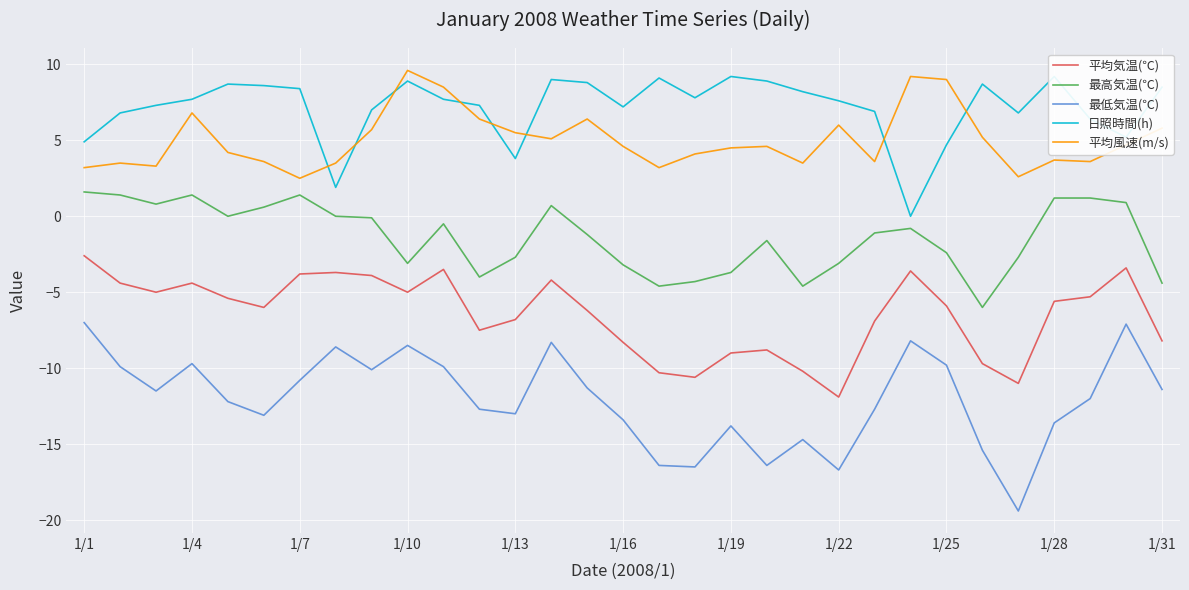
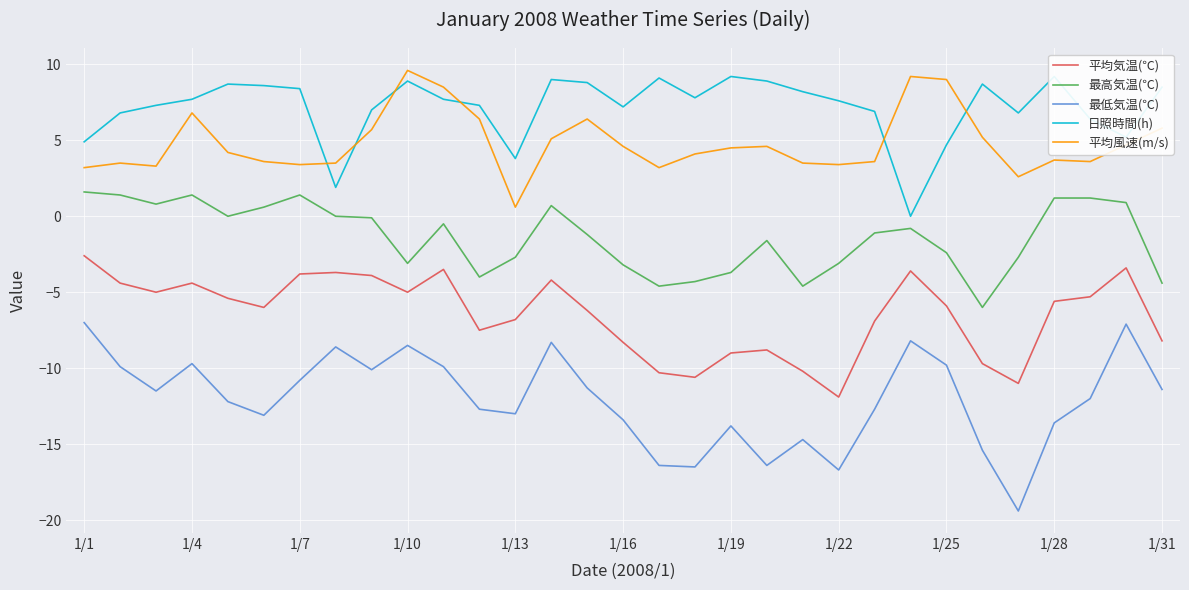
平均風速(m/s), 1/7: 2.5 -> 3.4
平均風速(m/s), 1/13: 5.5 -> 0.6
平均風速(m/s), 1/22: 6.0 -> 3.4
